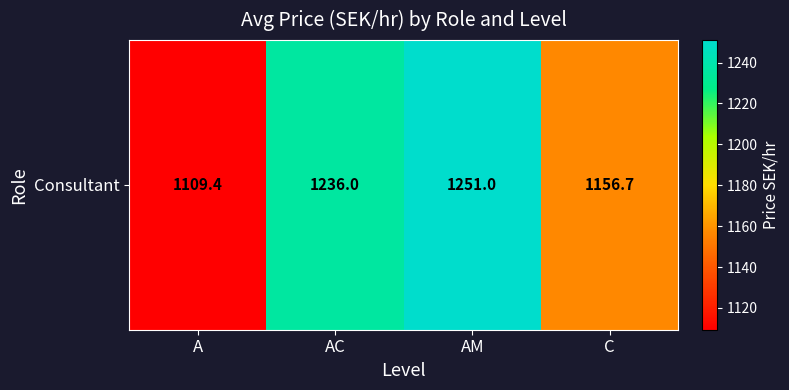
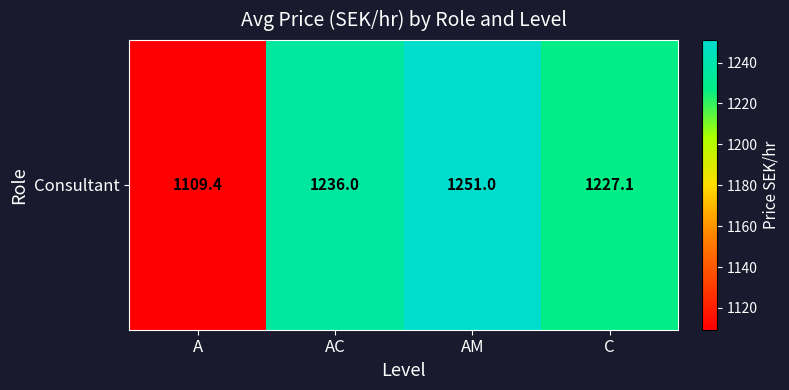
Consultant, C: 1156.7 -> 1227.1
